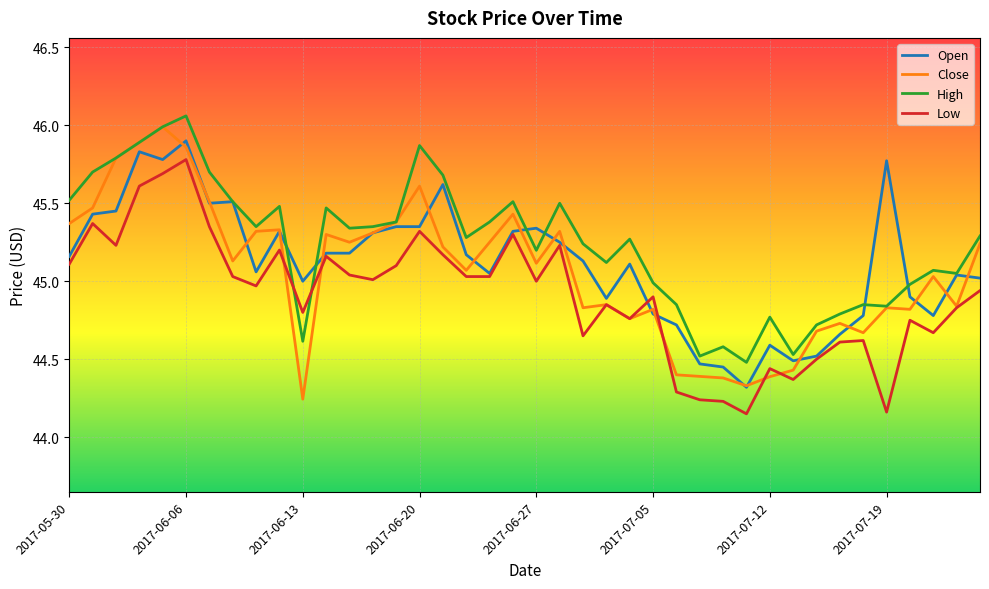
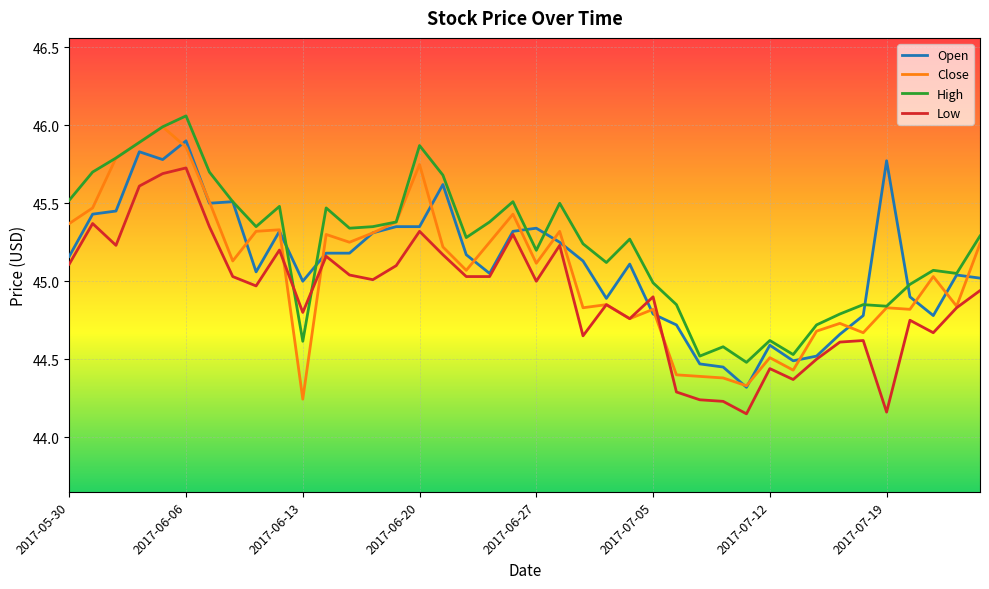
Low, 2017-06-06: 45.78 -> 45.73
Close, 2017-06-20: 45.61 -> 45.75
Close, 2017-07-12: 44.39 -> 44.51
High, 2017-07-12: 44.77 -> 44.62
